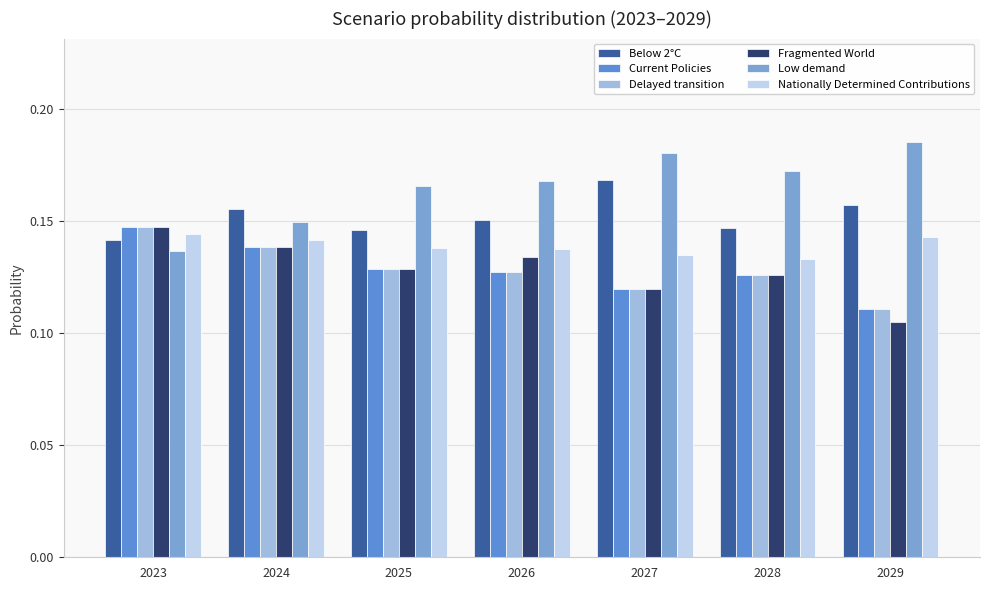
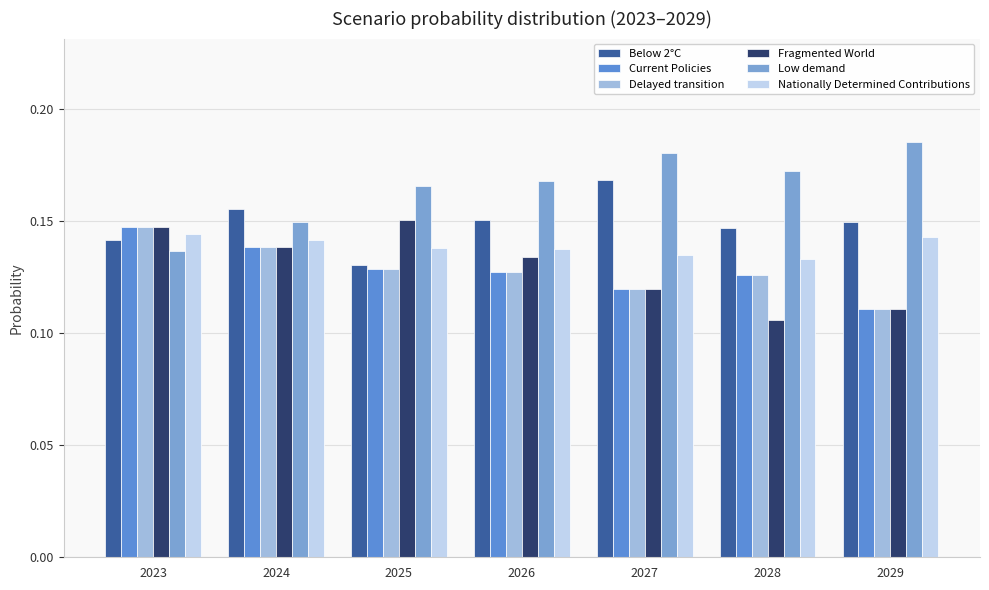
Below 2°C, 2025: 0.146 -> 0.130
Fragmented World, 2025: 0.129 -> 0.150
Fragmented World, 2028: 0.126 -> 0.106
Below 2°C, 2029: 0.157 -> 0.150
Fragmented World, 2029: 0.105 -> 0.110
